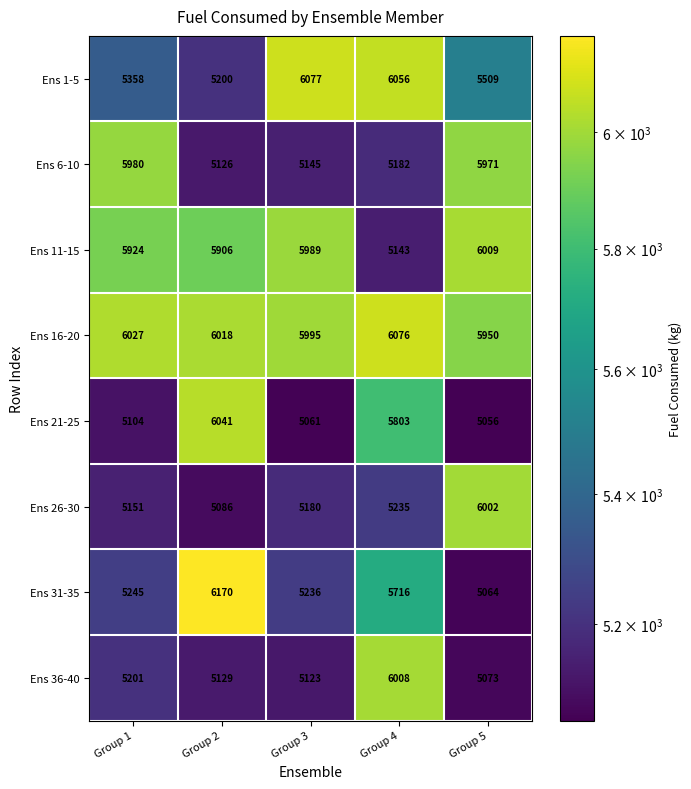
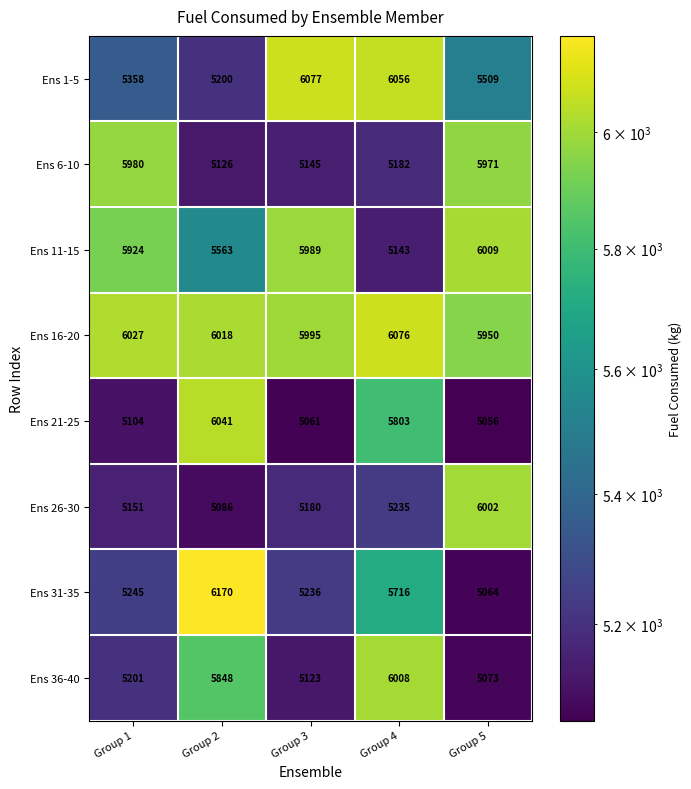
Ens 11-15, Group 2: 5906 -> 5563
Ens 36-40, Group 2: 5129 -> 5848
